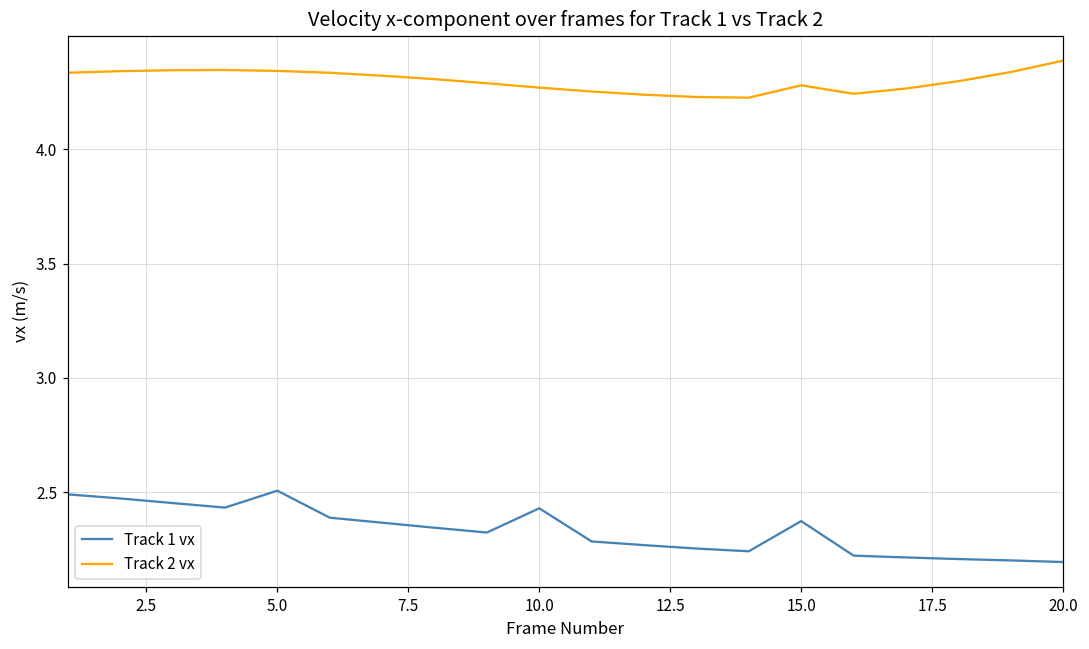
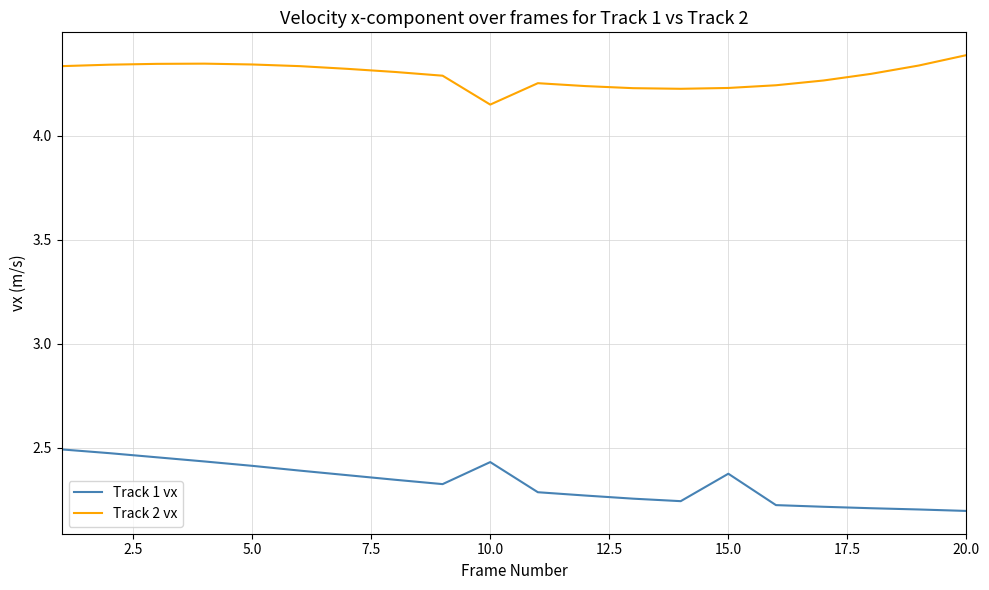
Track 1 vx, 5.0: 2.51 -> 2.41
Track 2 vx, 10.0: 4.27 -> 4.15
Track 2 vx, 15.0: 4.28 -> 4.23
